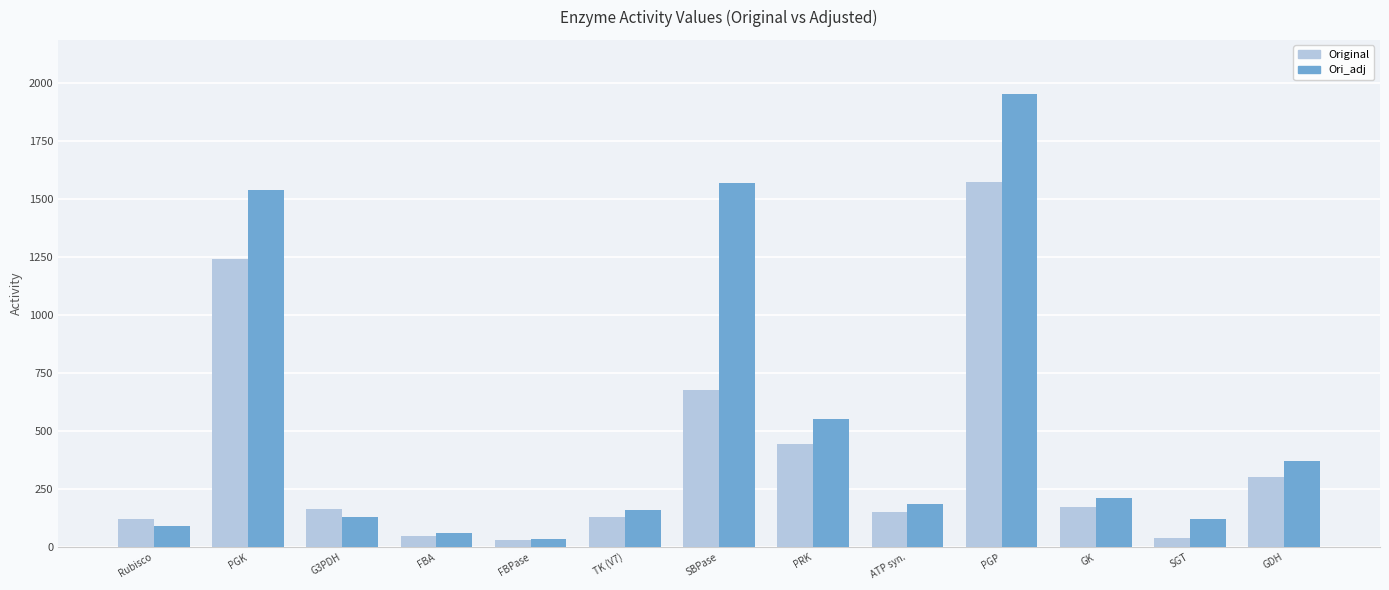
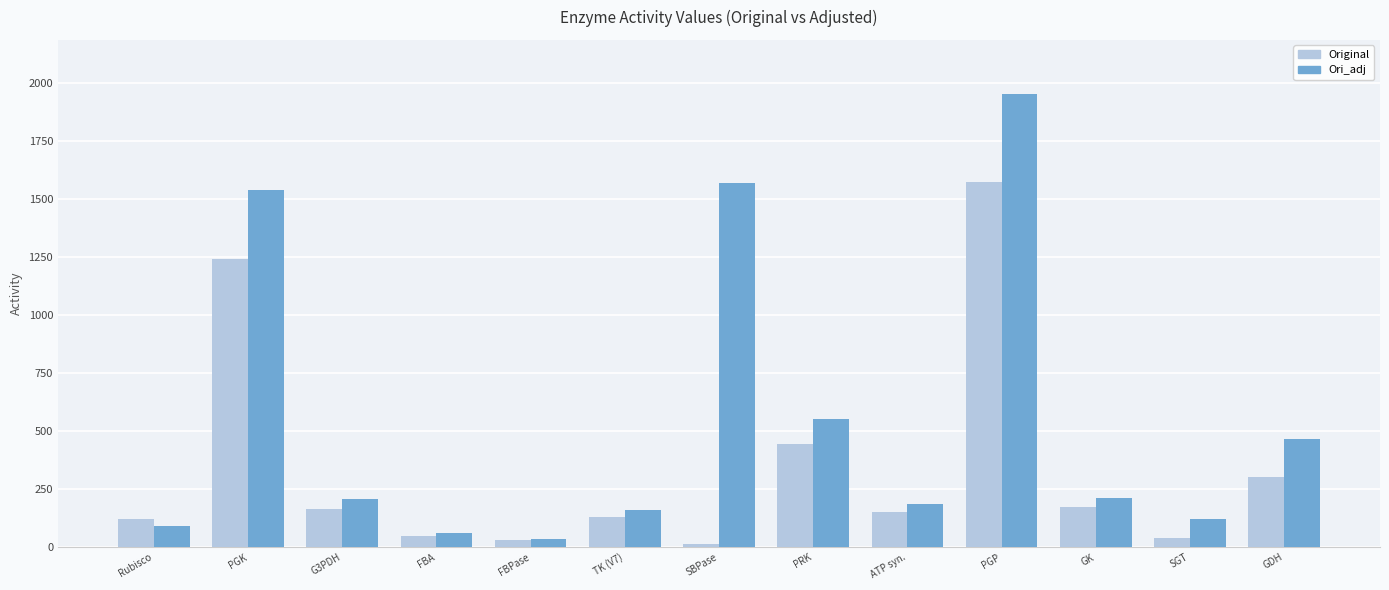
Ori_adj, G3PDH: 130 -> 210
Original, SBPase: 680 -> 10
Ori_adj, GDH: 370 -> 470
